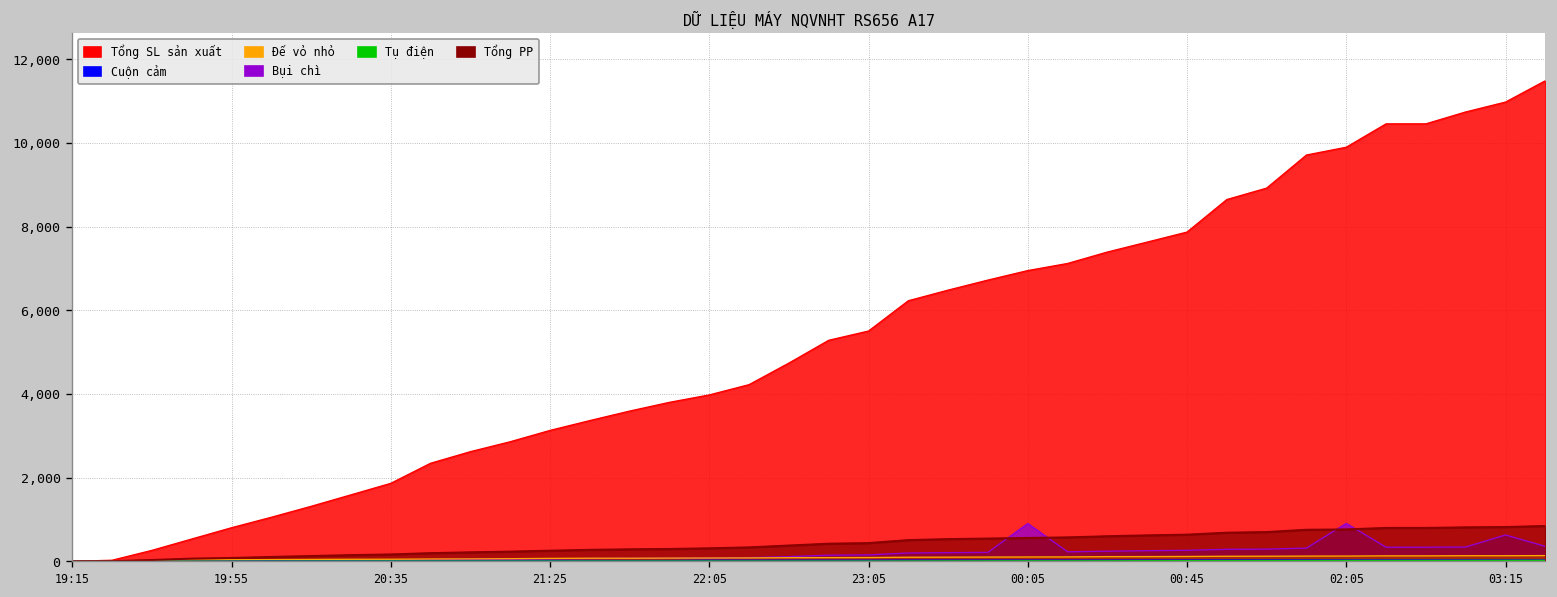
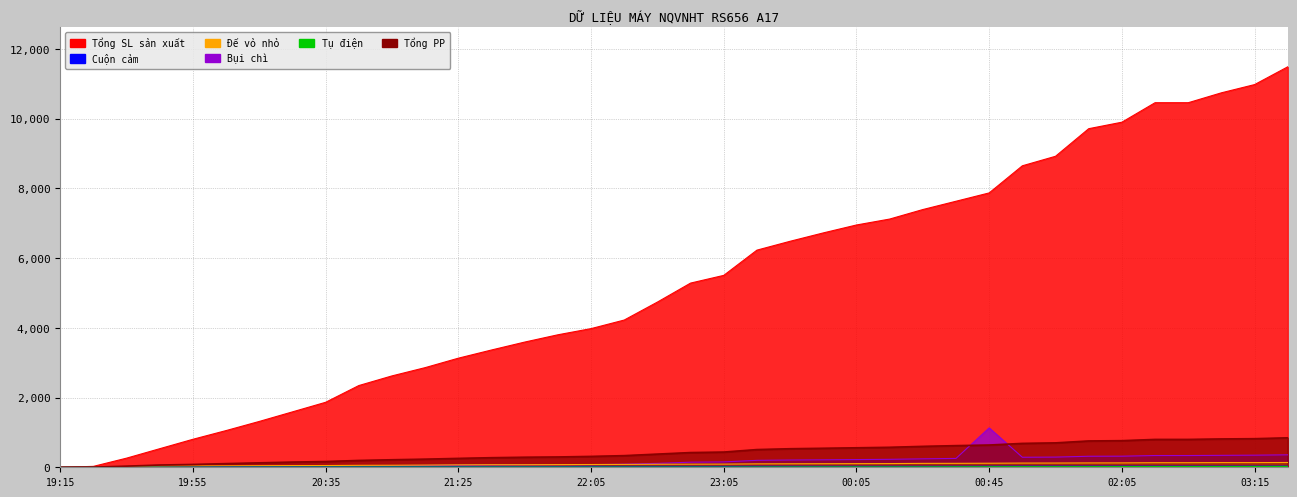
Bụi chì, 00:05: 900 -> 200
Bụi chì, 00:45: 300 -> 1,100
Bụi chì, 02:05: 900 -> 300
Bụi chì, 03:15: 600 -> 300
